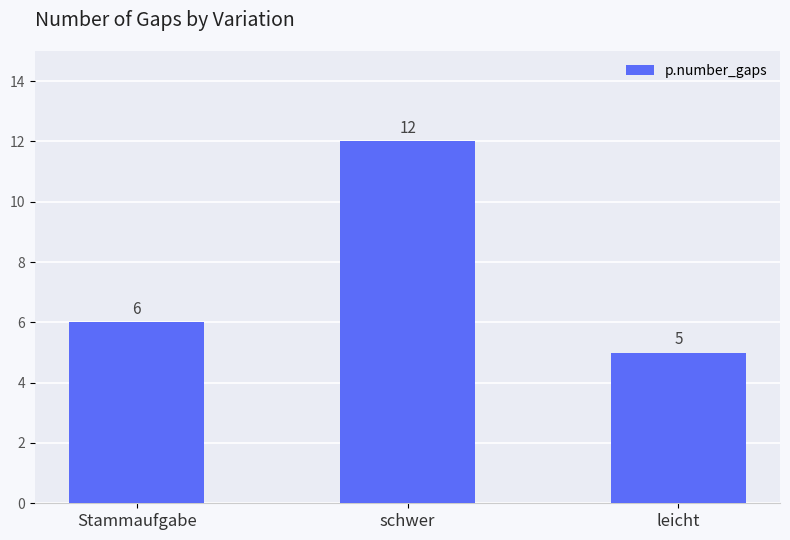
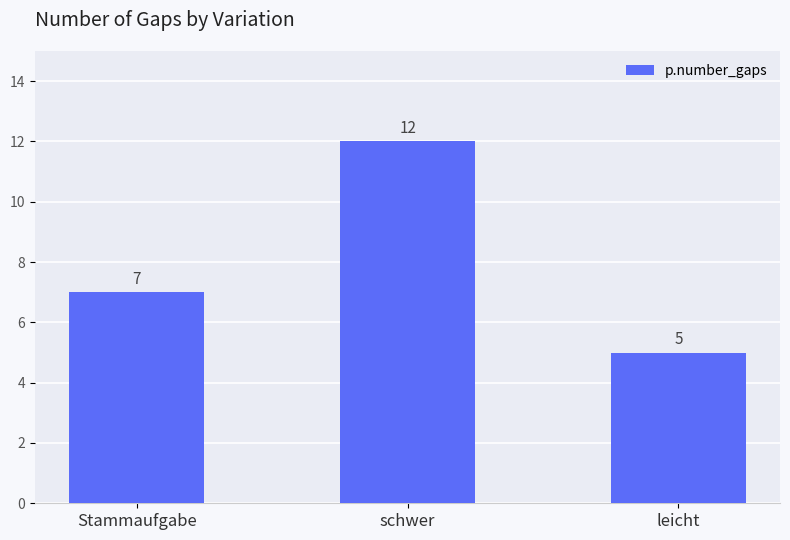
Stammaufgabe: 6 -> 7
